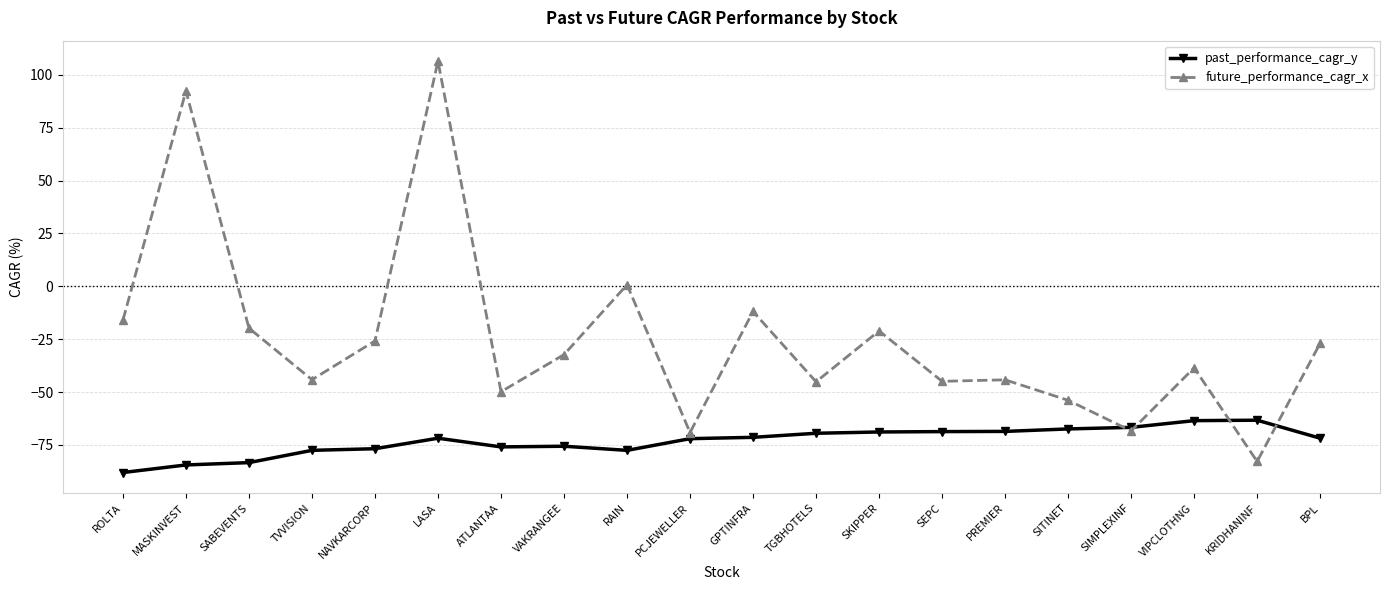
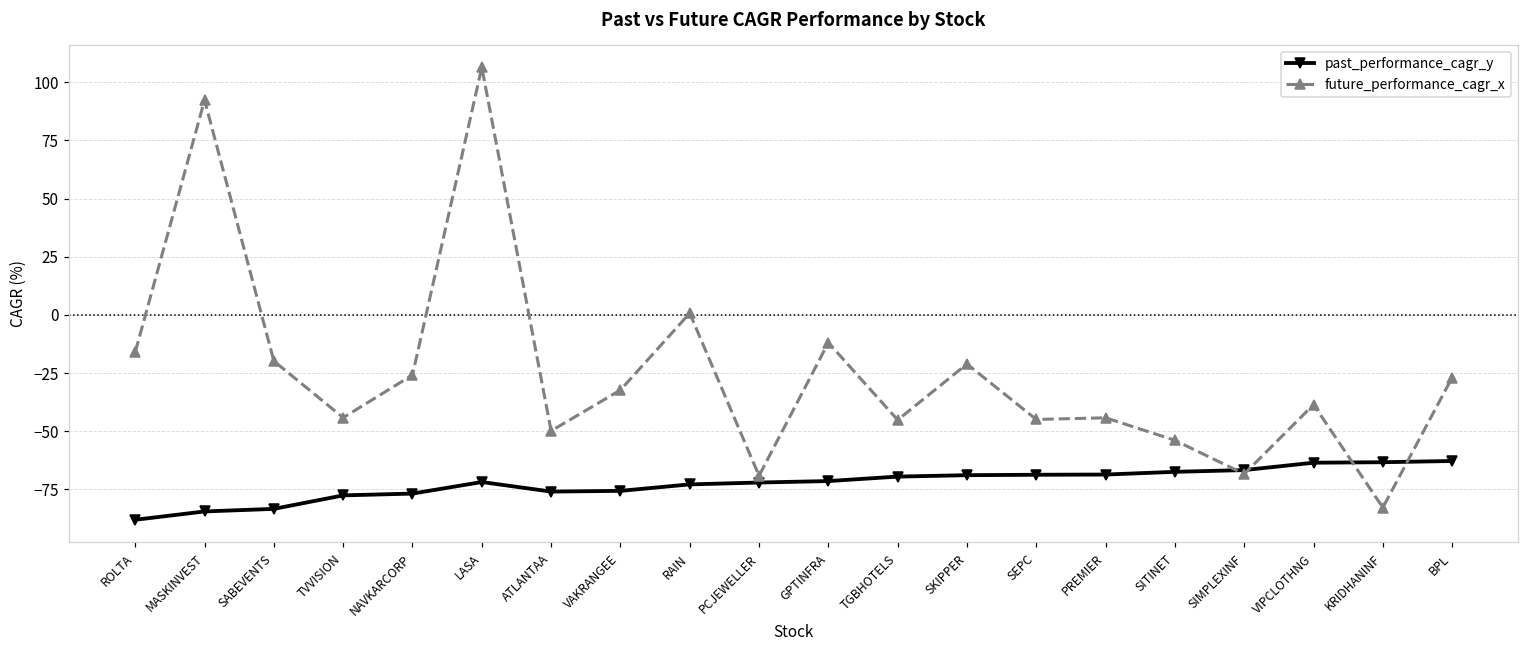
past_performance_cagr_y, RAIN: -78 -> -73
past_performance_cagr_y, BPL: -72 -> -63
